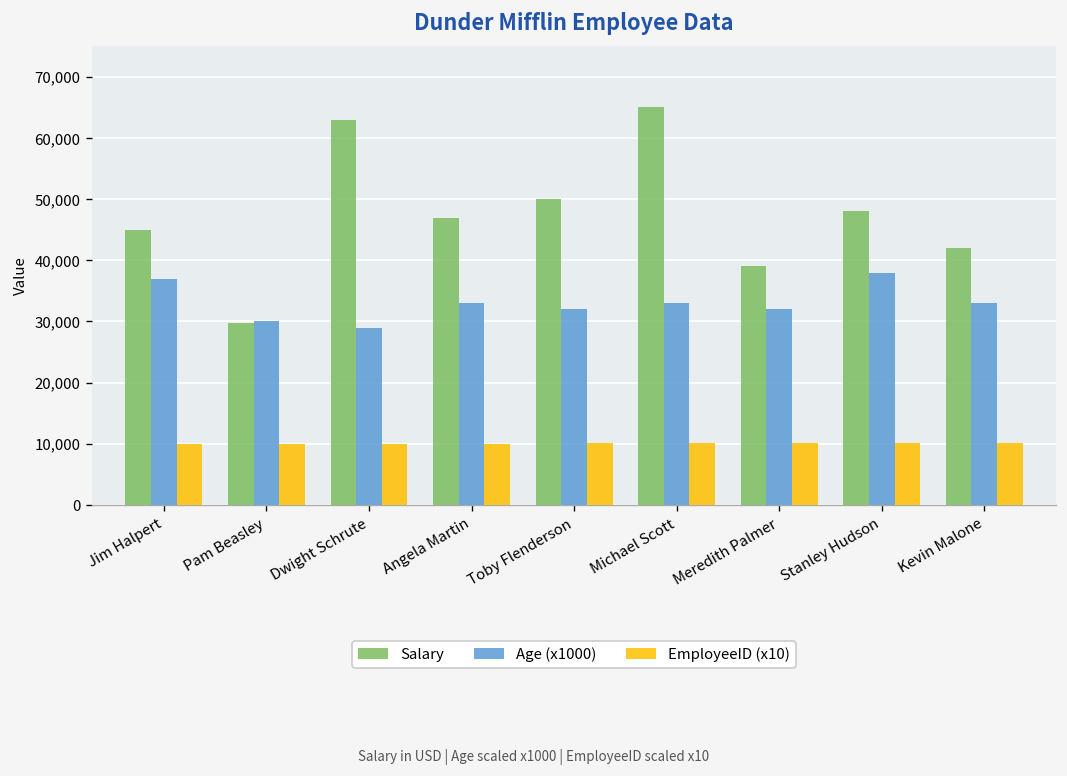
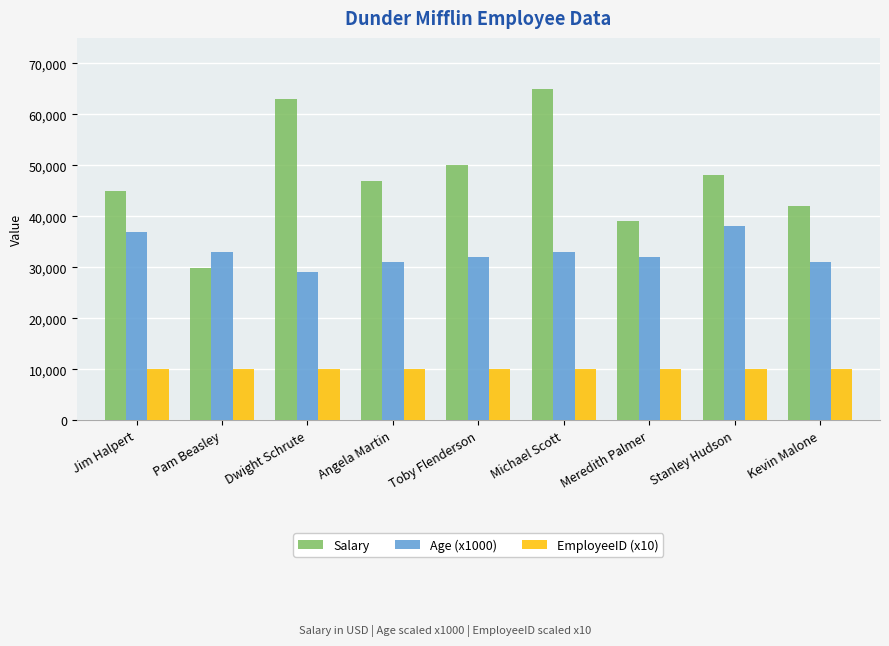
Age (x1000), Pam Beasley: 30,000 -> 33,000
Age (x1000), Angela Martin: 33,000 -> 31,000
Age (x1000), Kevin Malone: 33,000 -> 31,000
